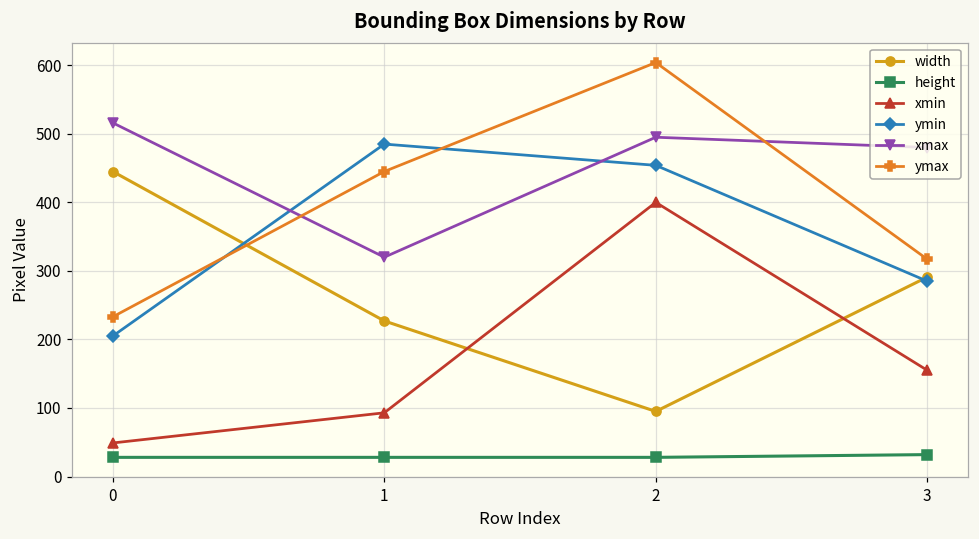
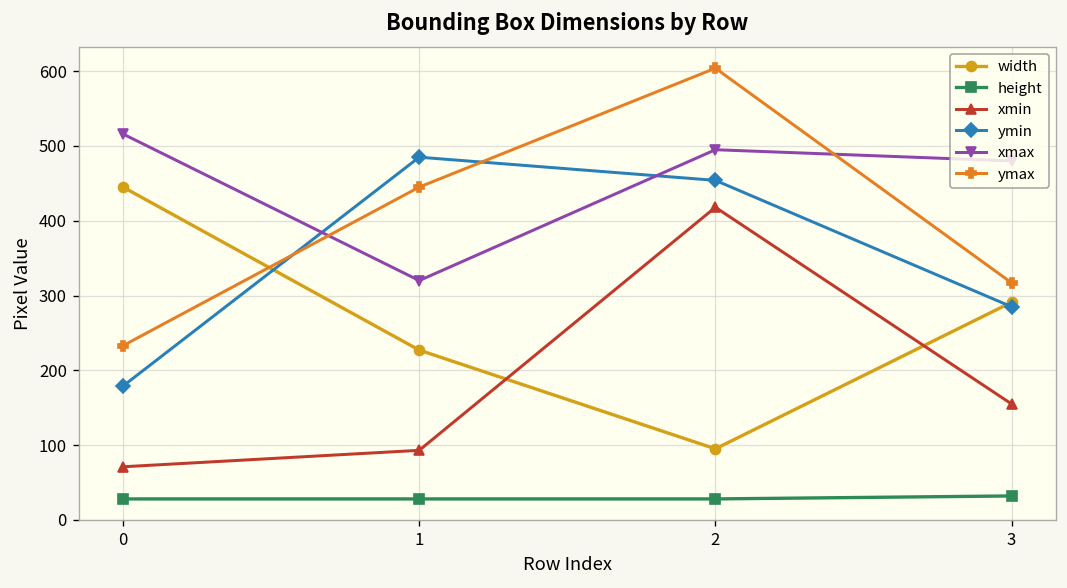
xmin, 0: 50 -> 70
ymin, 0: 210 -> 180
xmin, 2: 400 -> 420
